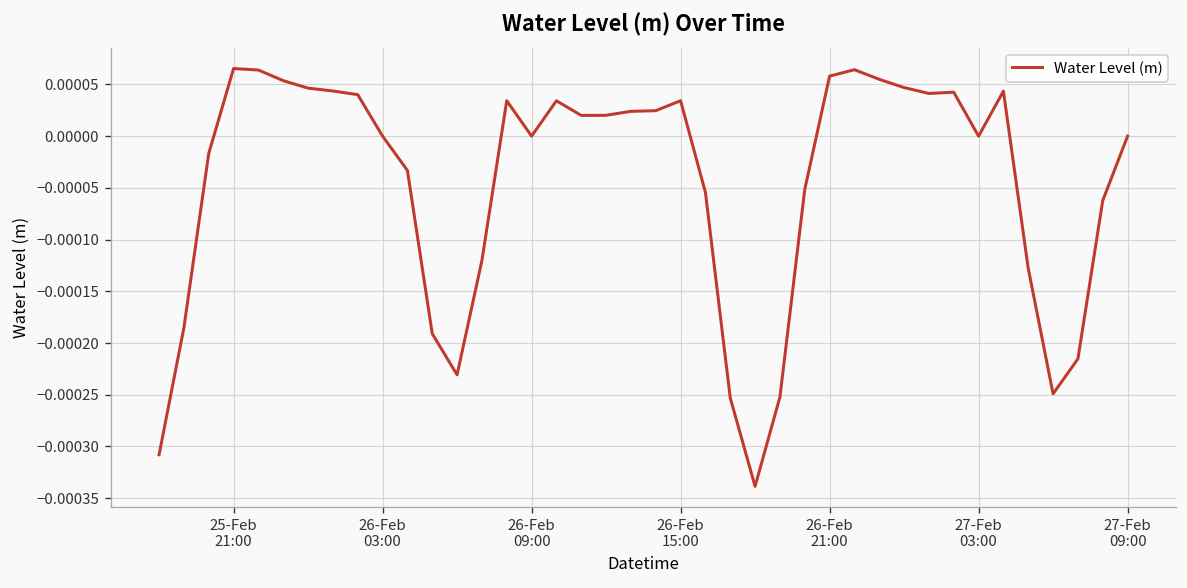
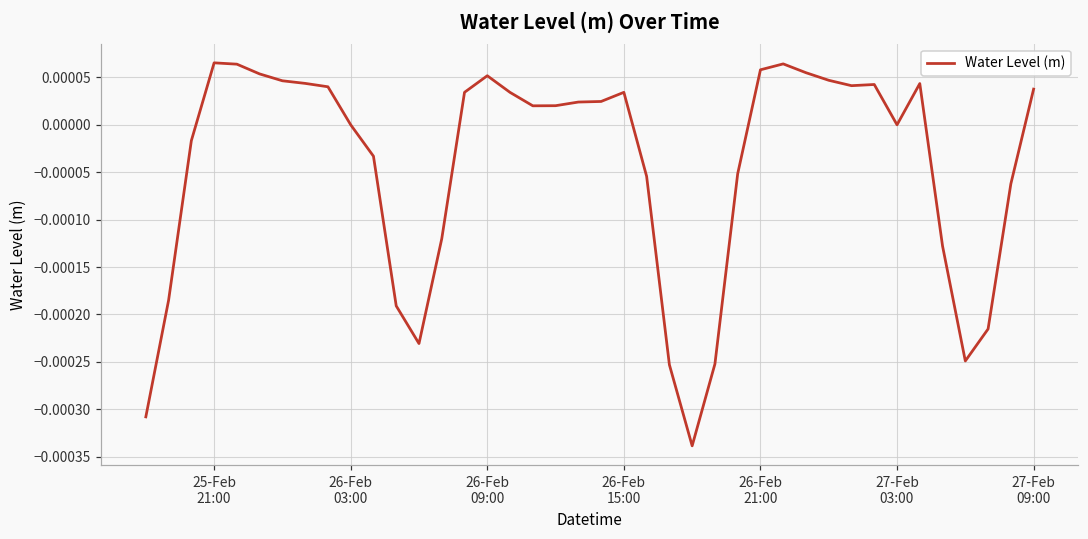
26-Feb 09:00: 0.0000 -> 0.0001
27-Feb 09:00: 0.00000 -> 0.00004
